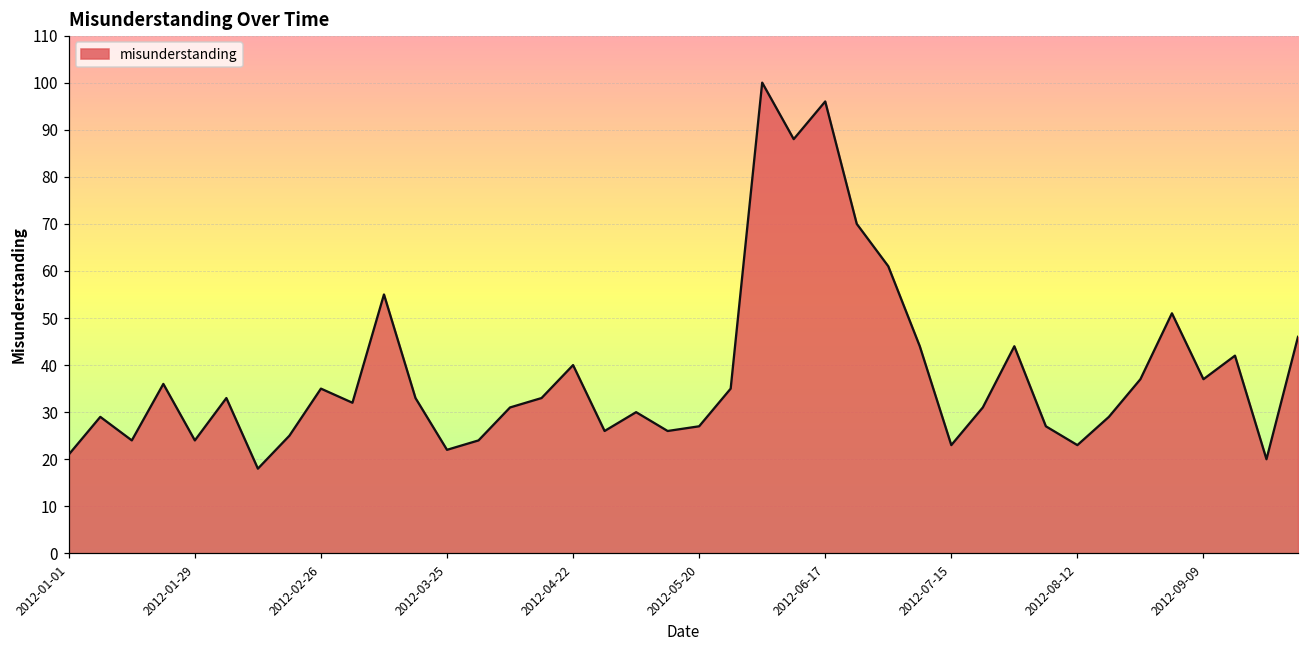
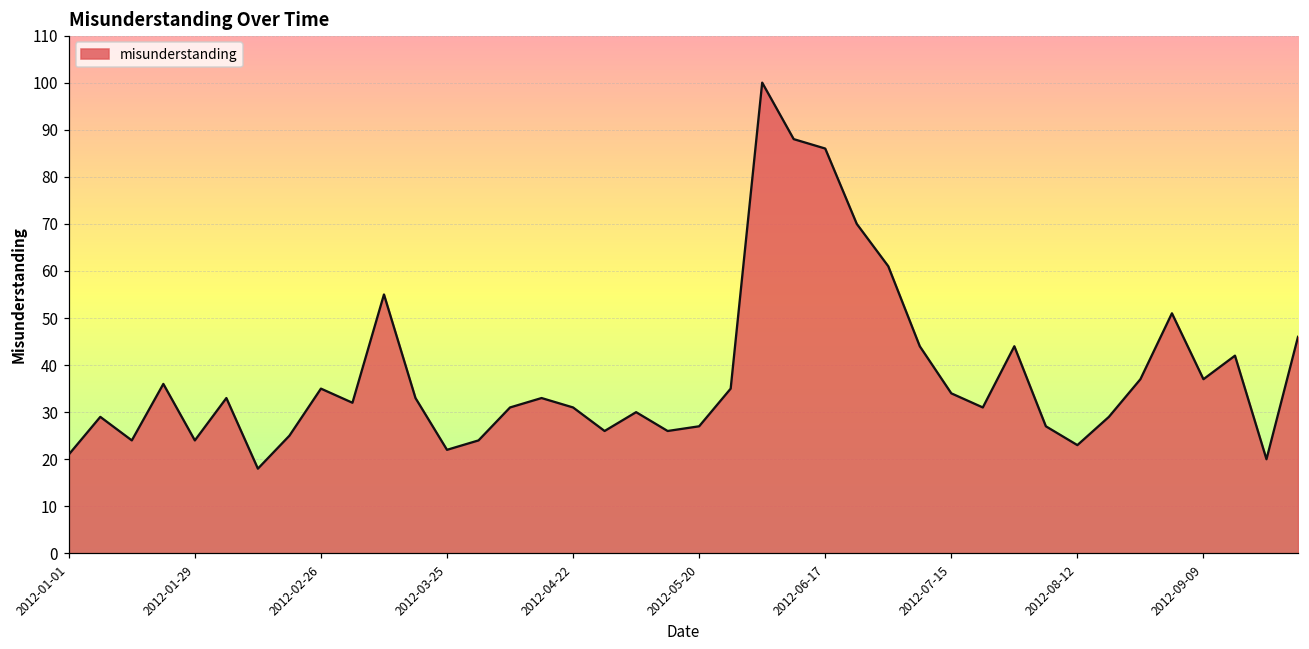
2012-04-22: 40 -> 31
2012-06-17: 96 -> 86
2012-07-15: 23 -> 34
